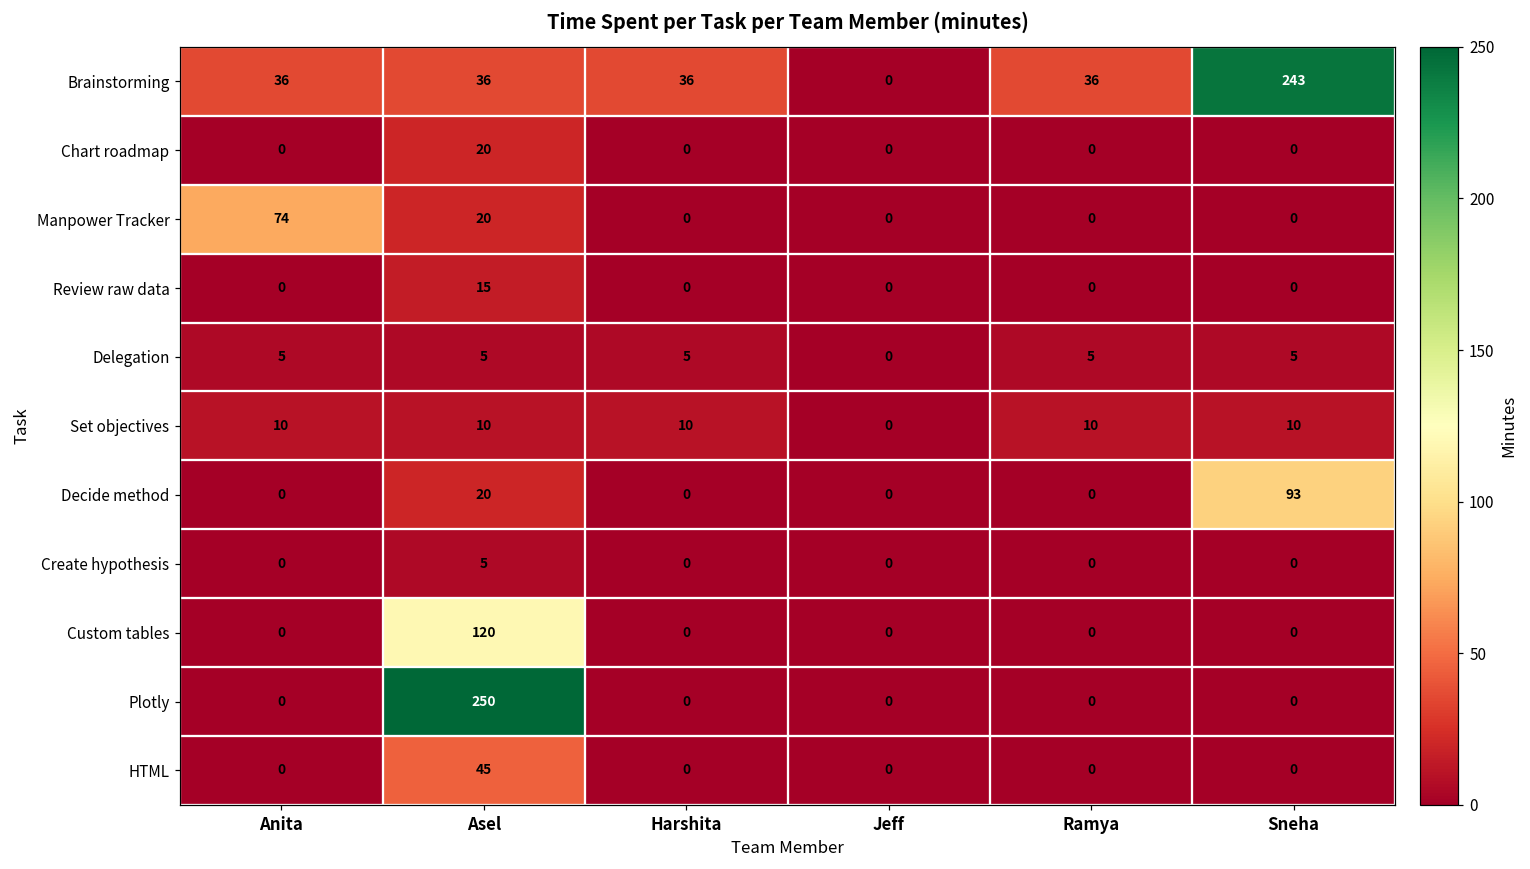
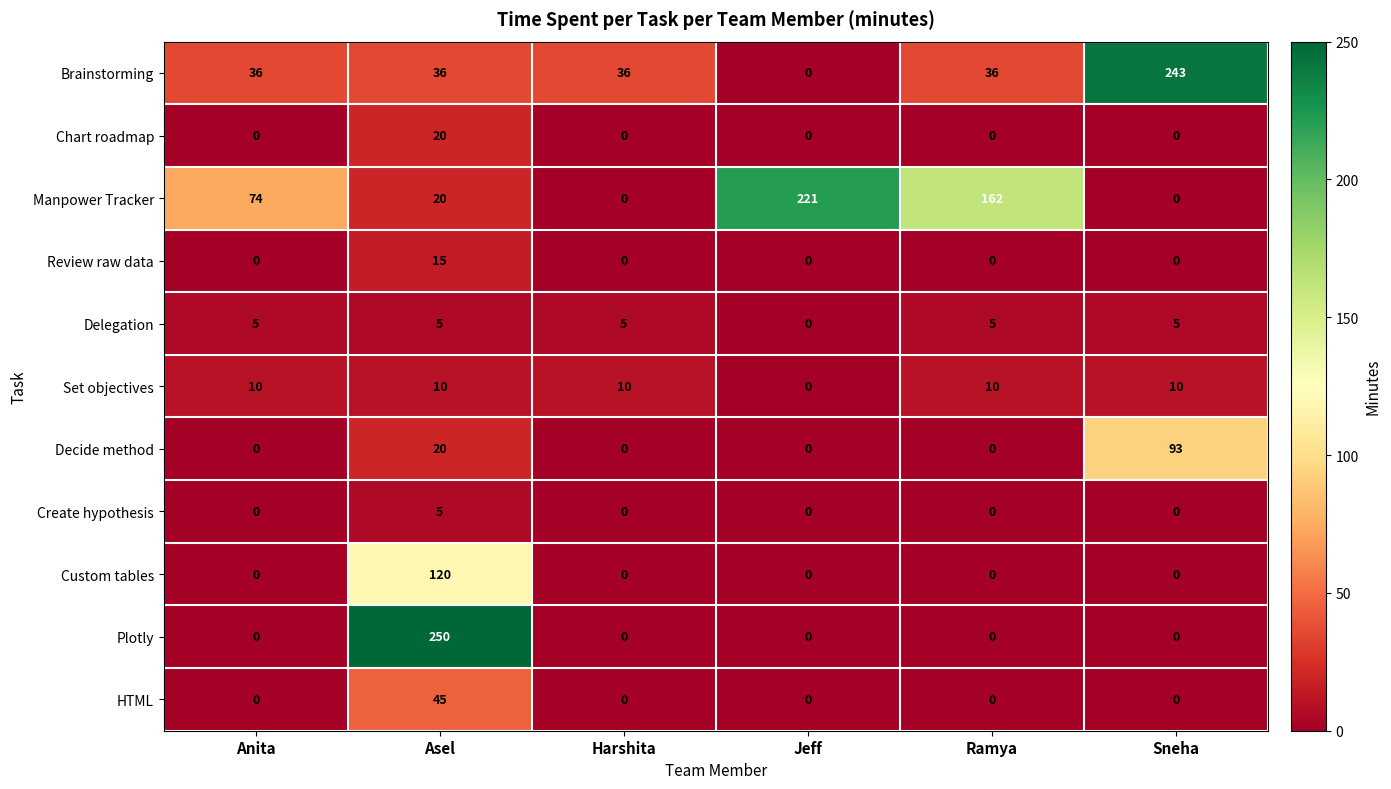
Manpower Tracker, Jeff: 0 -> 221
Manpower Tracker, Ramya: 0 -> 162
